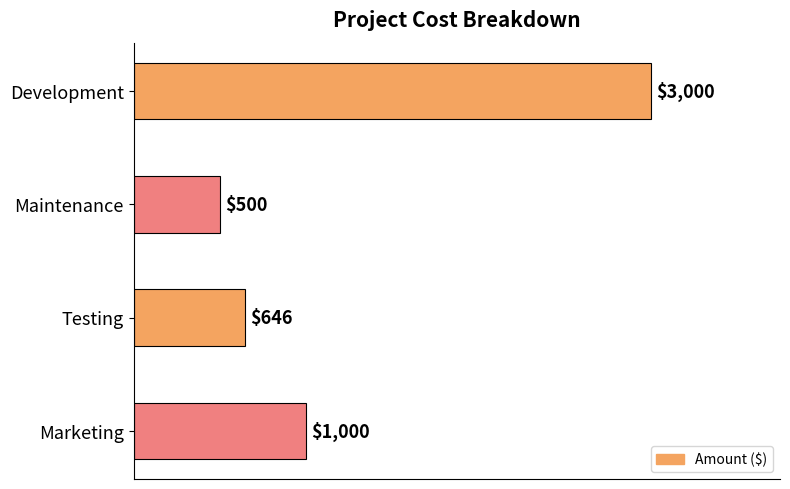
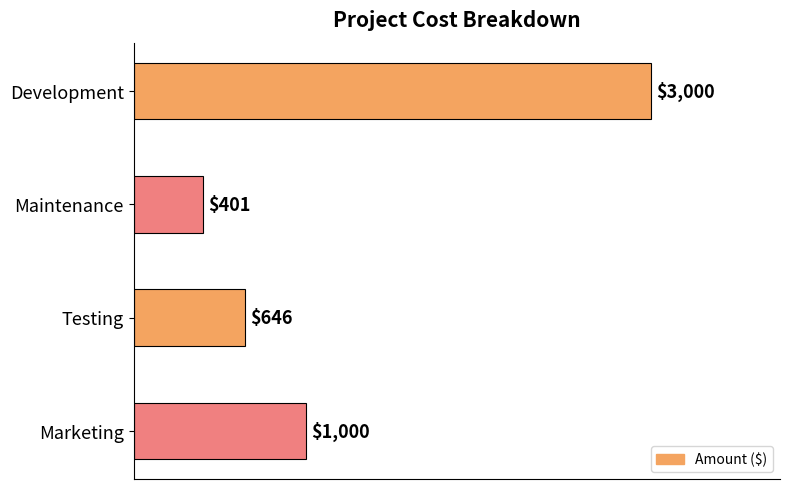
Maintenance: $500 -> $401
